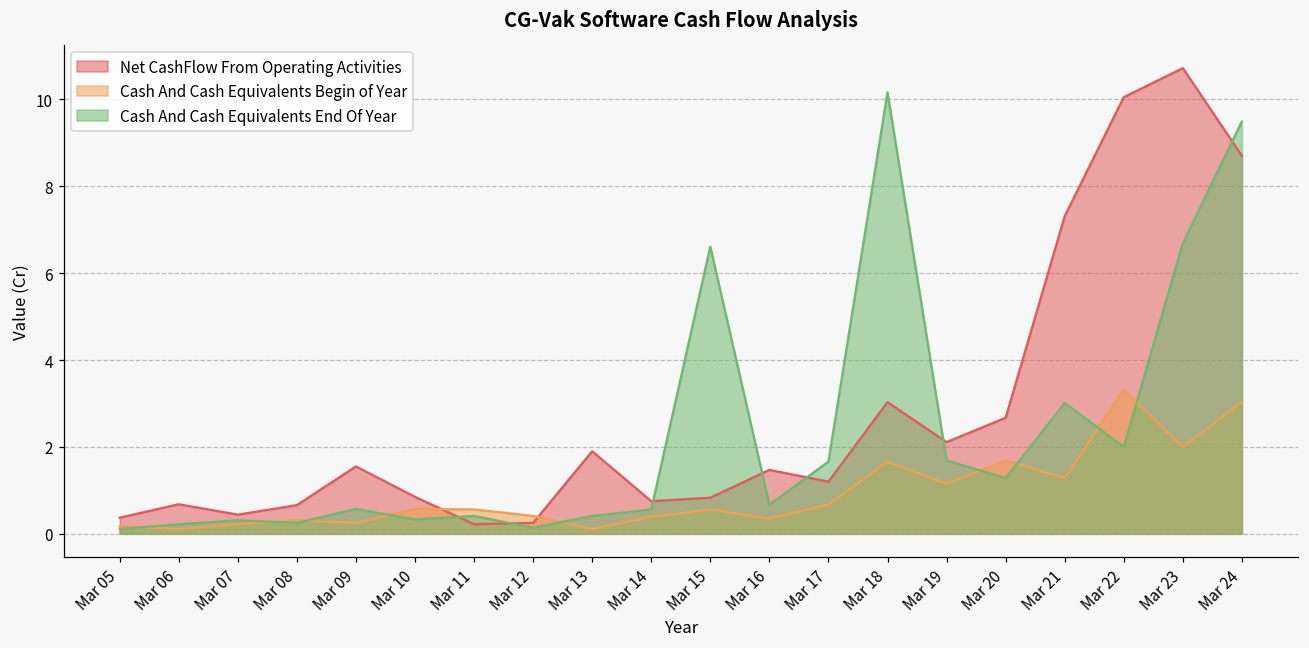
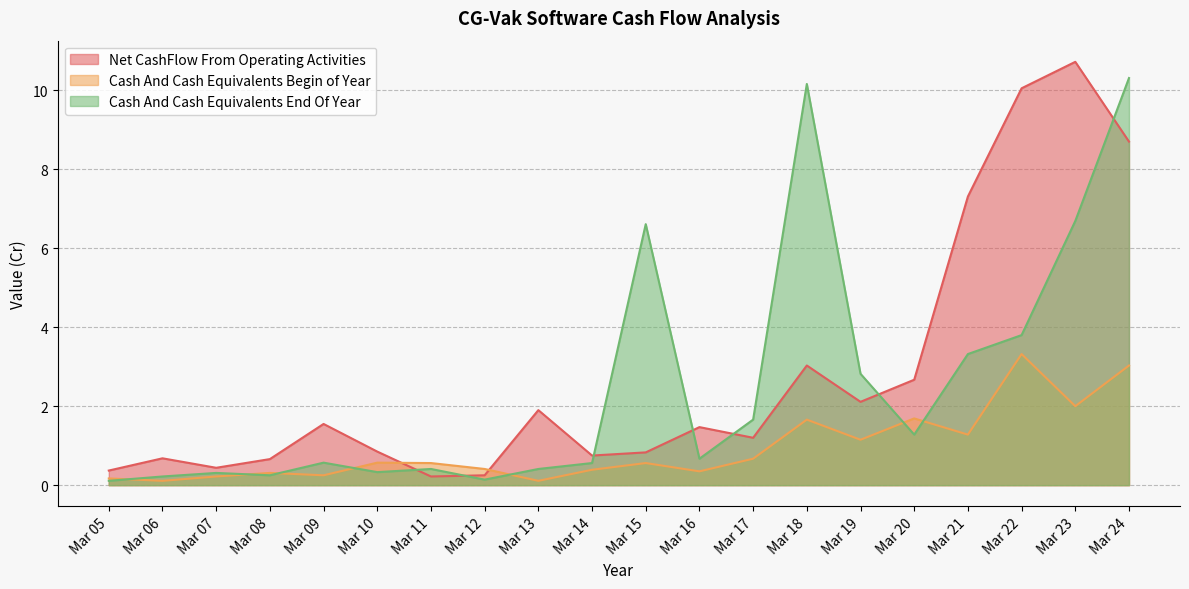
Cash And Cash Equivalents End Of Year, Mar 19: 1.7 -> 2.8
Cash And Cash Equivalents End Of Year, Mar 21: 3.0 -> 3.3
Cash And Cash Equivalents End Of Year, Mar 22: 2.0 -> 3.8
Cash And Cash Equivalents End Of Year, Mar 24: 9.5 -> 10.3
